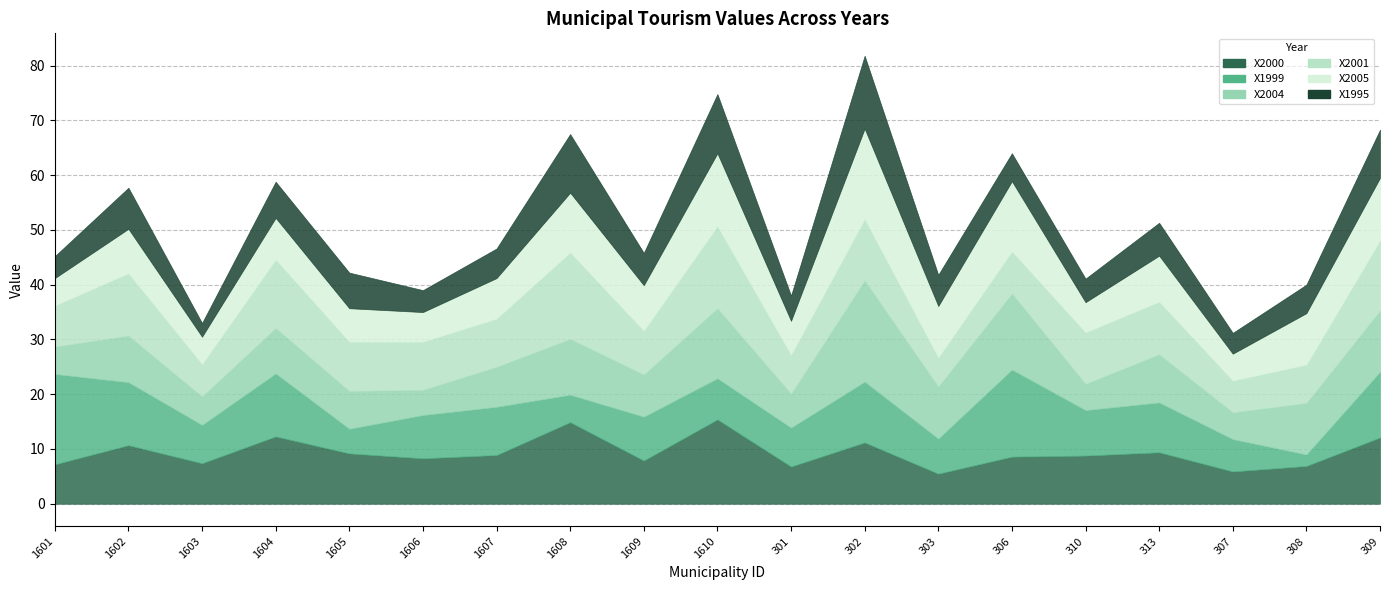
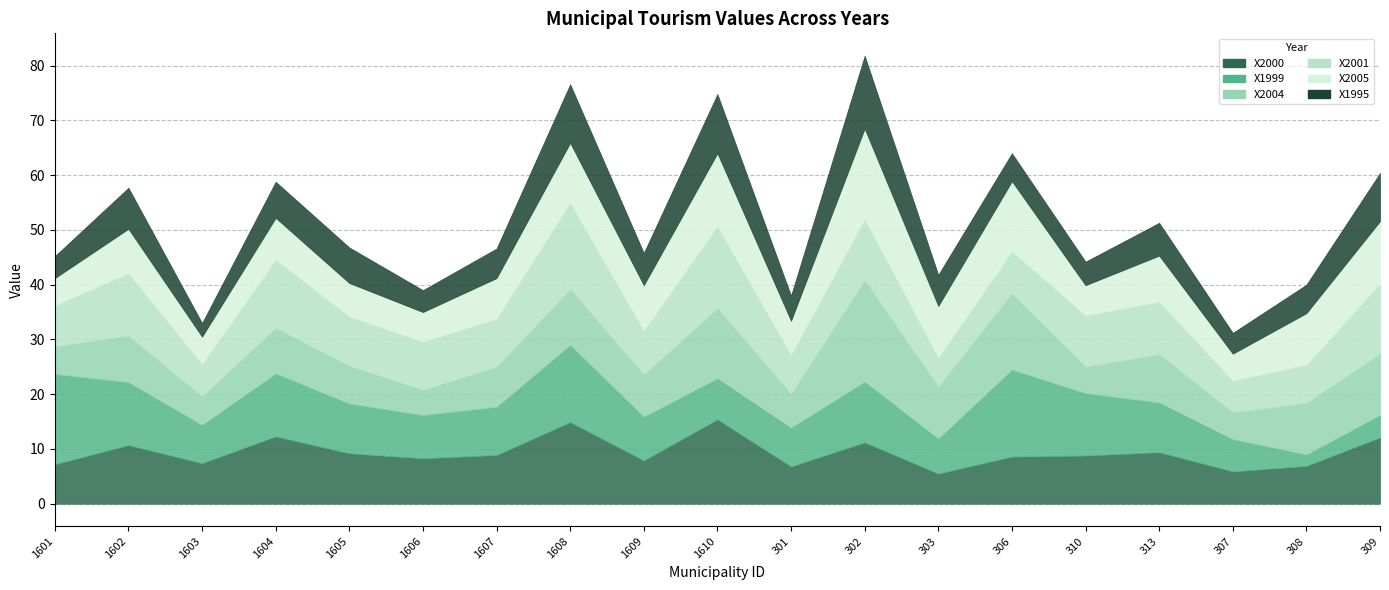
X1999, 1605: 5 -> 9
X1999, 1608: 5 -> 14
X1999, 310: 8 -> 11
X1999, 309: 12 -> 4
